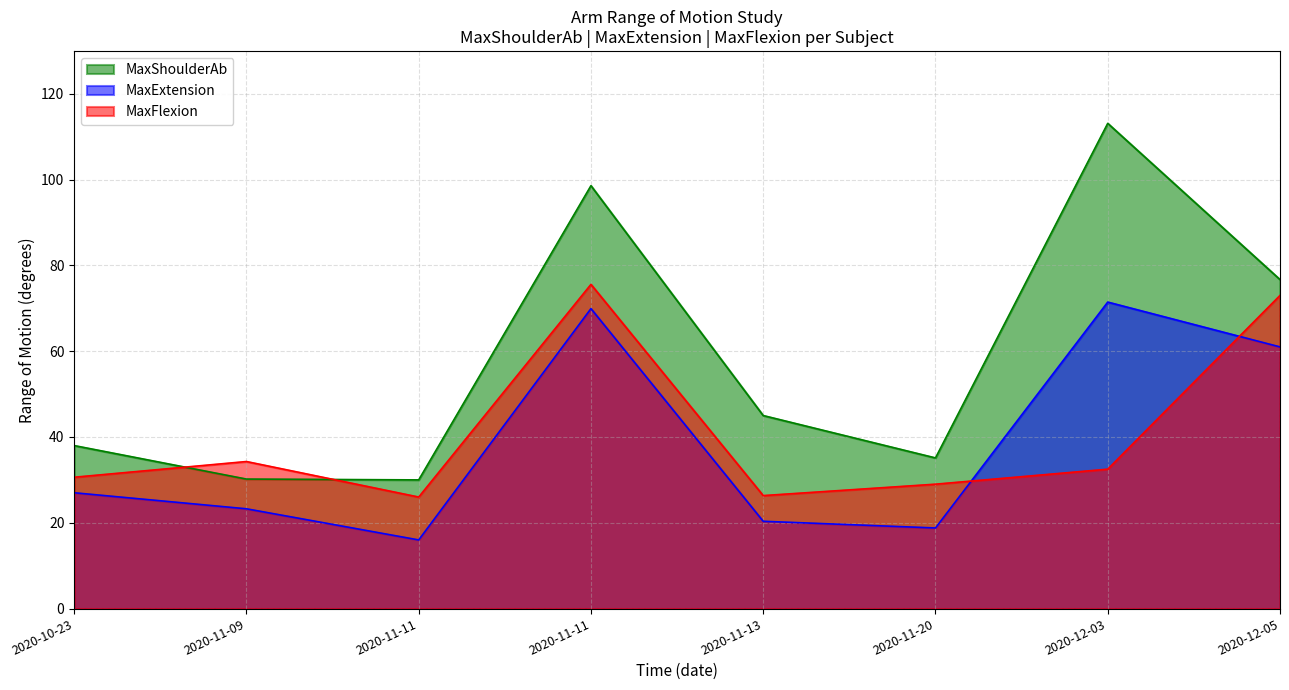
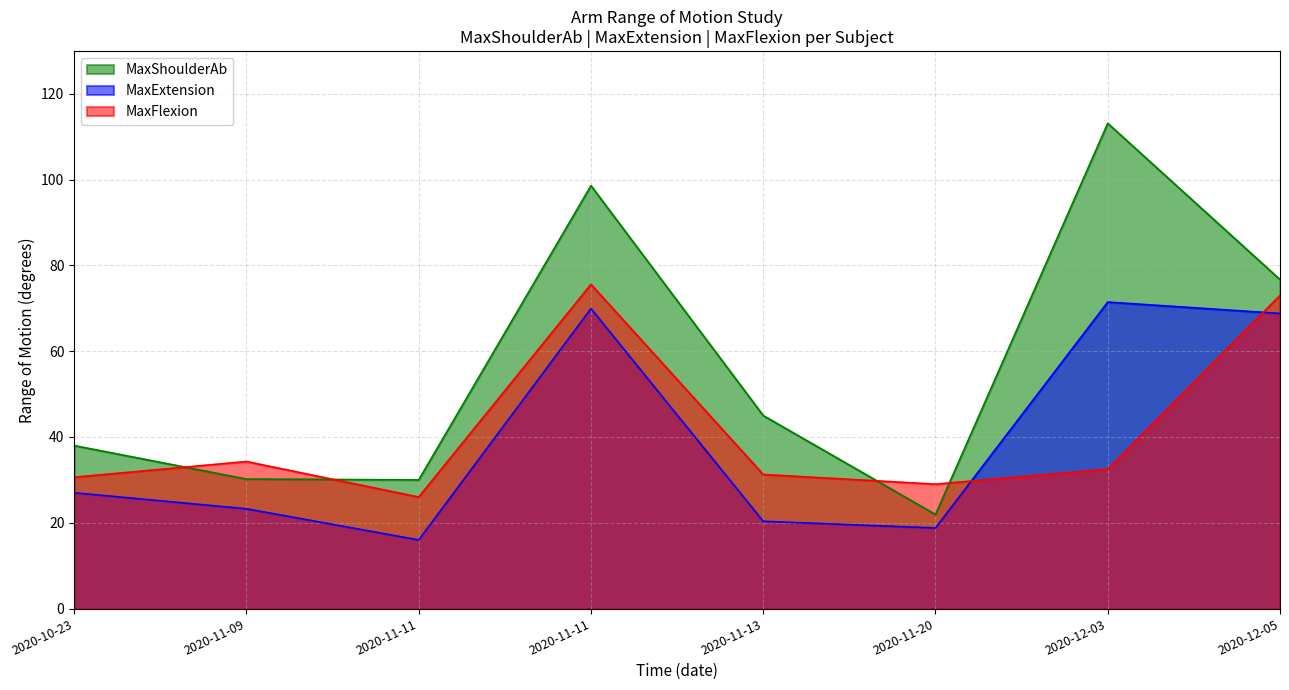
MaxFlexion, 2020-11-13: 26 -> 31
MaxShoulderAb, 2020-11-20: 35 -> 22
MaxExtension, 2020-12-05: 61 -> 69
